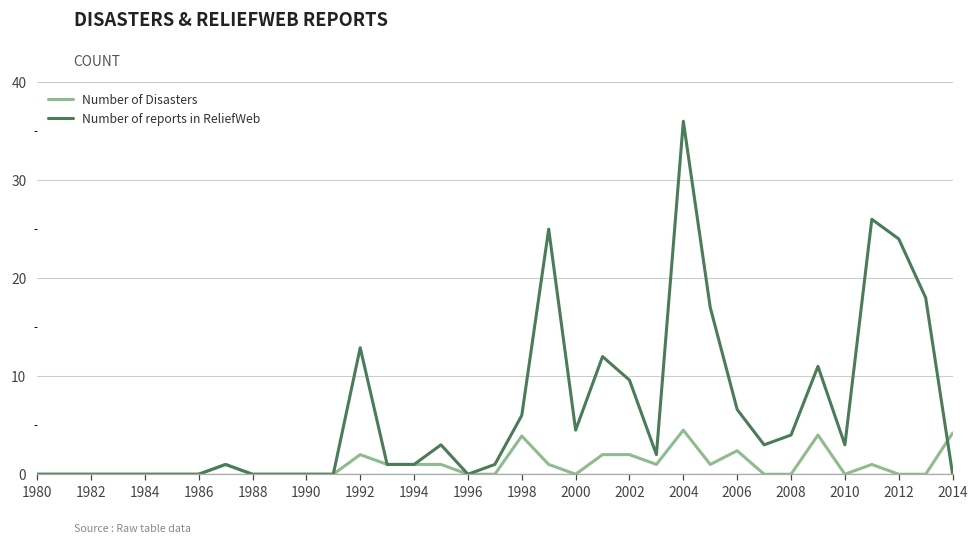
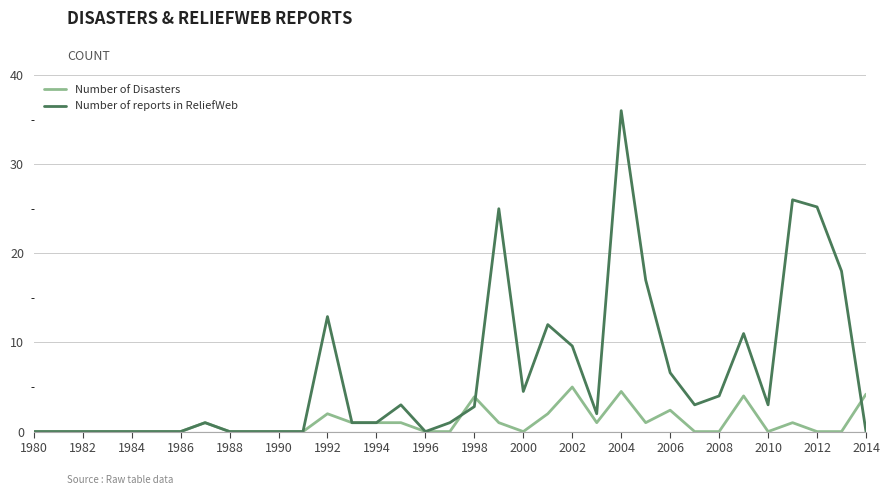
Number of reports in ReliefWeb, 1998: 6 -> 3
Number of Disasters, 2002: 2 -> 5
Number of reports in ReliefWeb, 2012: 24 -> 25
